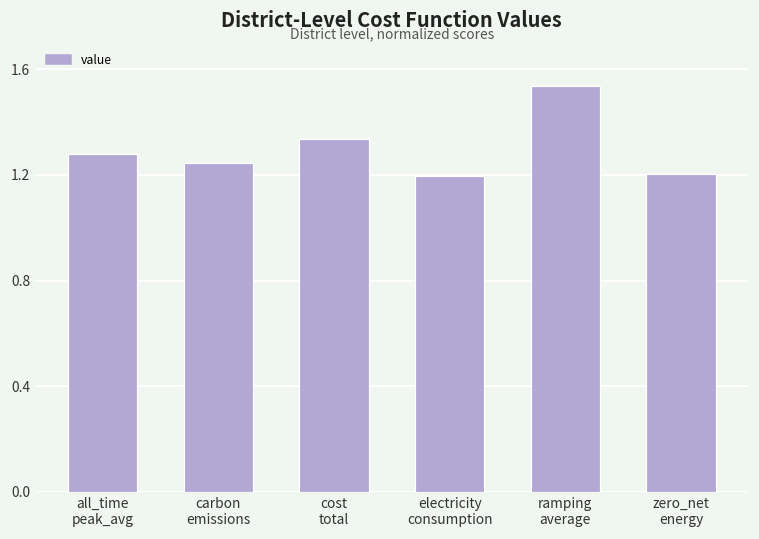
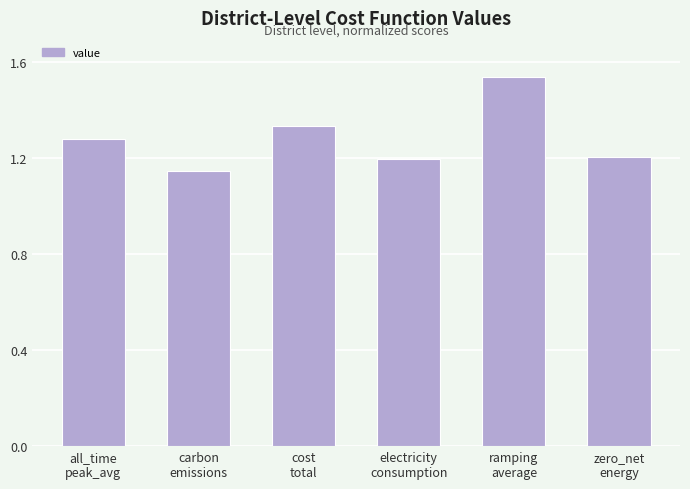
carbon emissions: 1.25 -> 1.14
